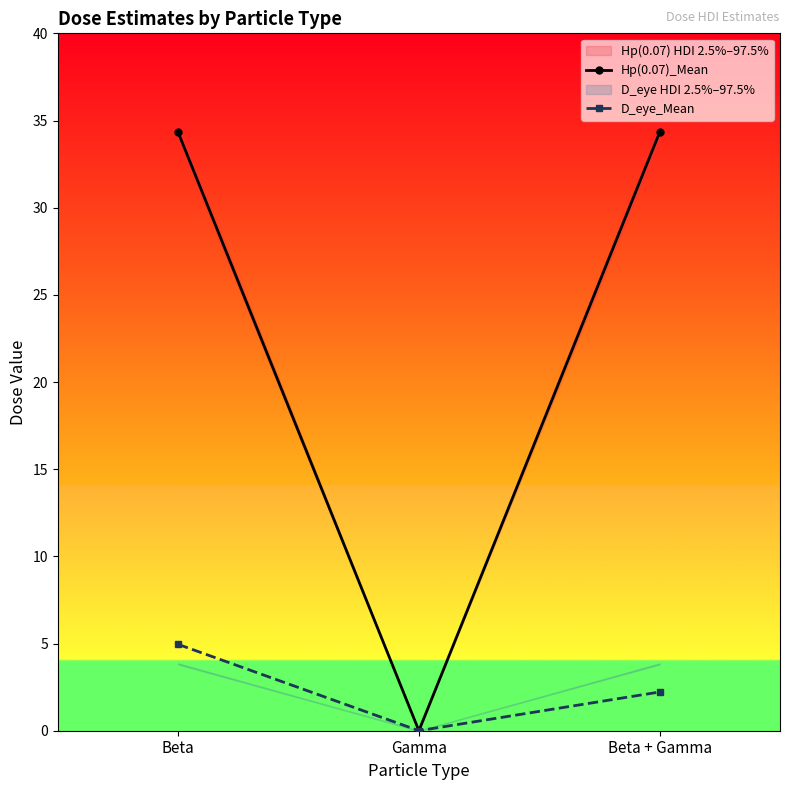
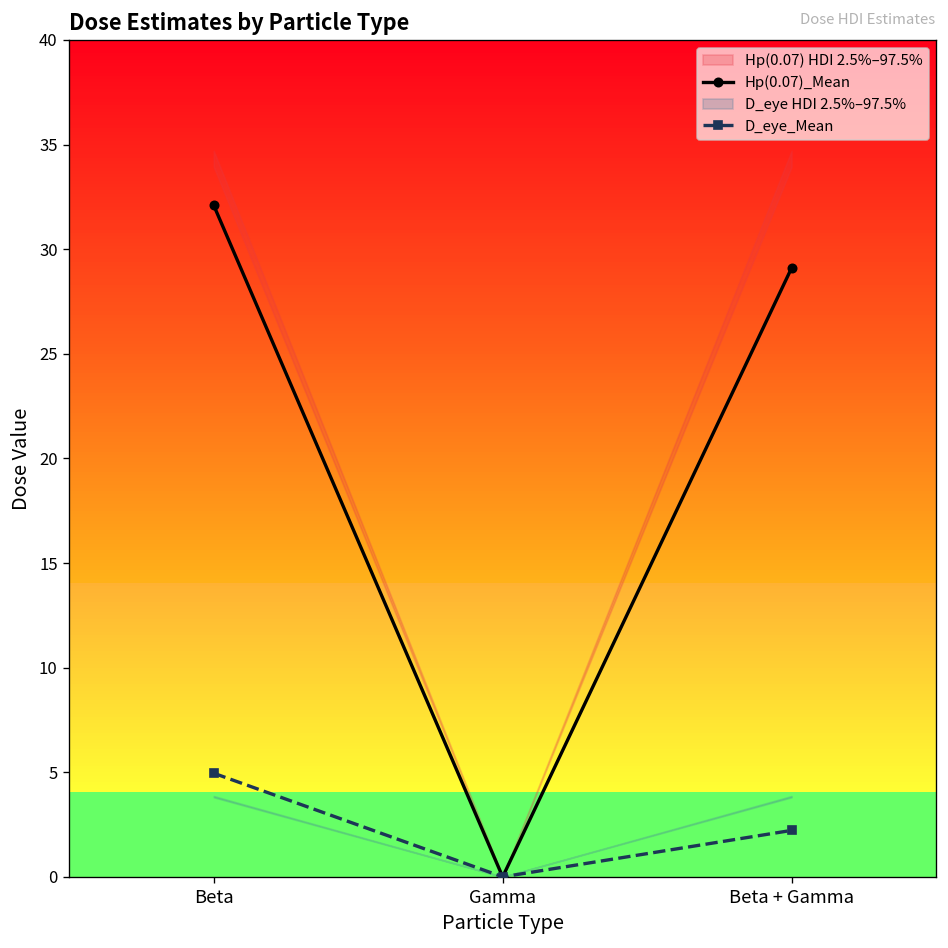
Hp(0.07)_Mean, Beta: 34.3 -> 32.1
Hp(0.07)_Mean, Beta + Gamma: 34.3 -> 29.1
